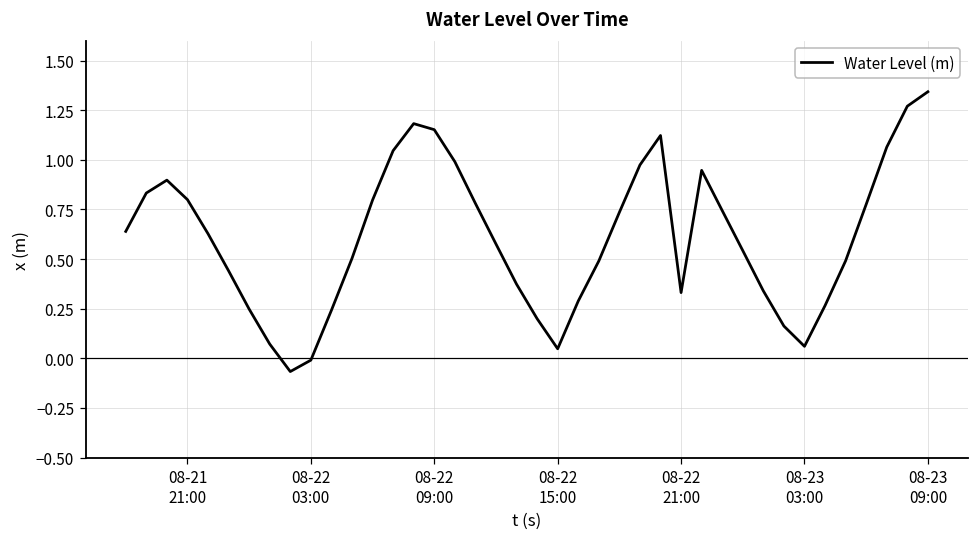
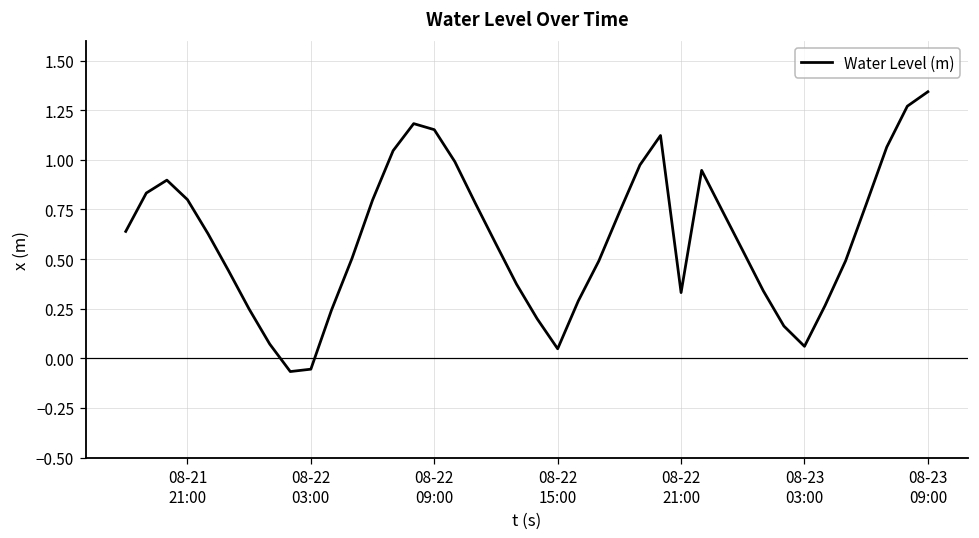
08-22 03:00: -0.01 -> -0.05
